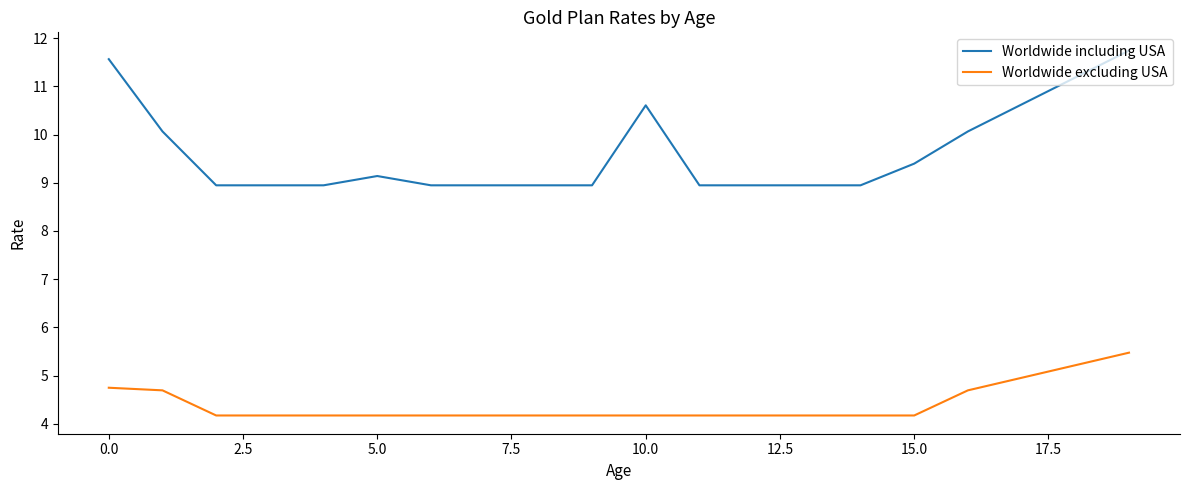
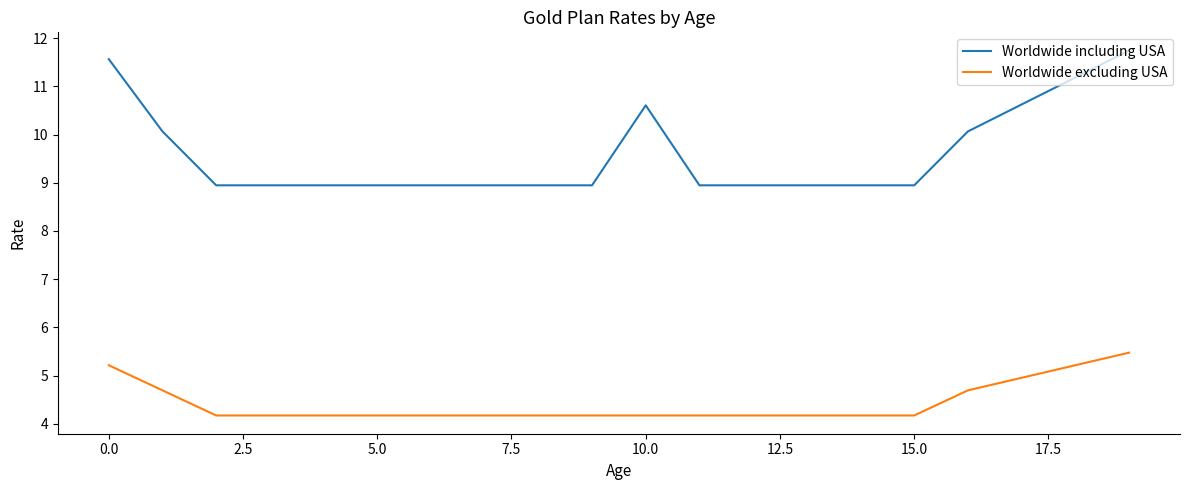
Worldwide excluding USA, 0.0: 4.7 -> 5.2
Worldwide including USA, 5.0: 9.1 -> 8.9
Worldwide including USA, 15.0: 9.4 -> 8.9
